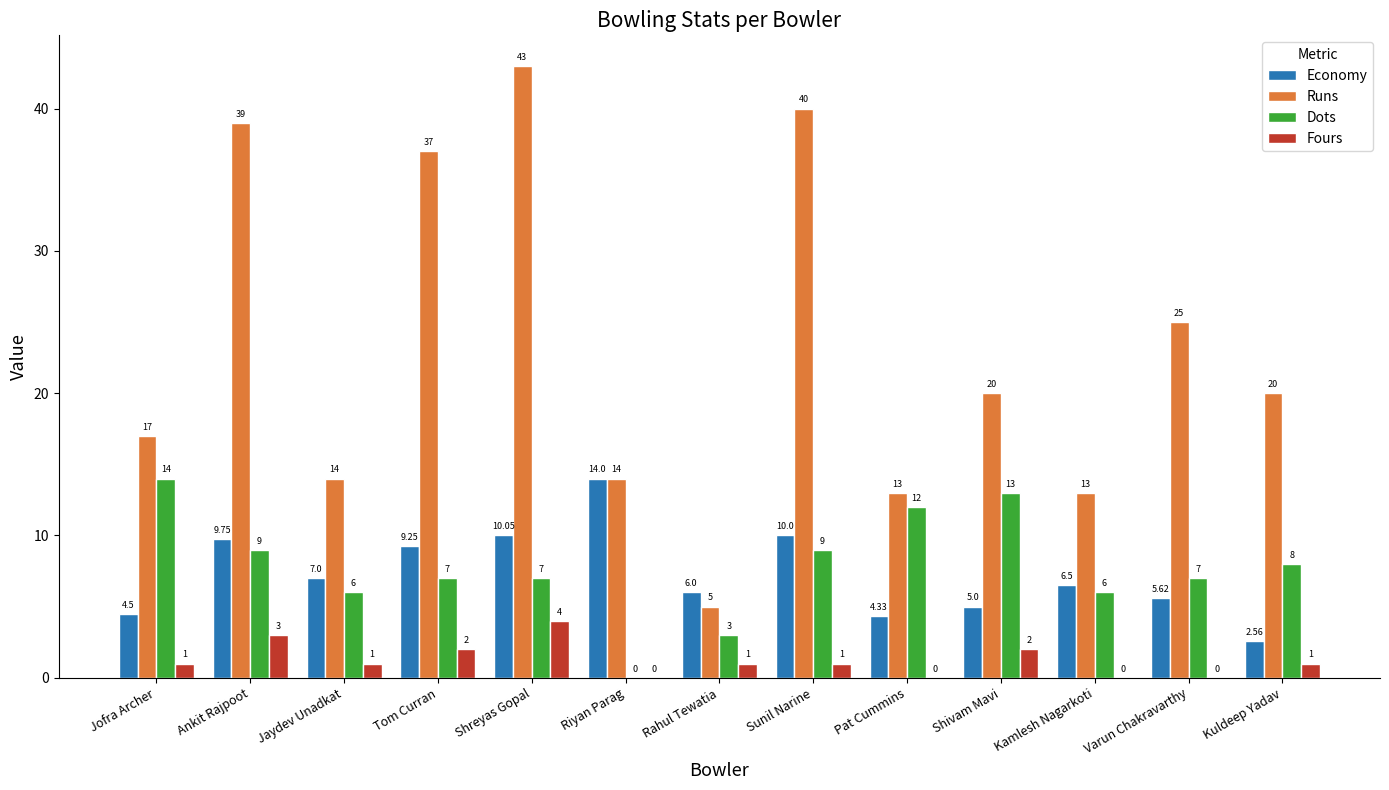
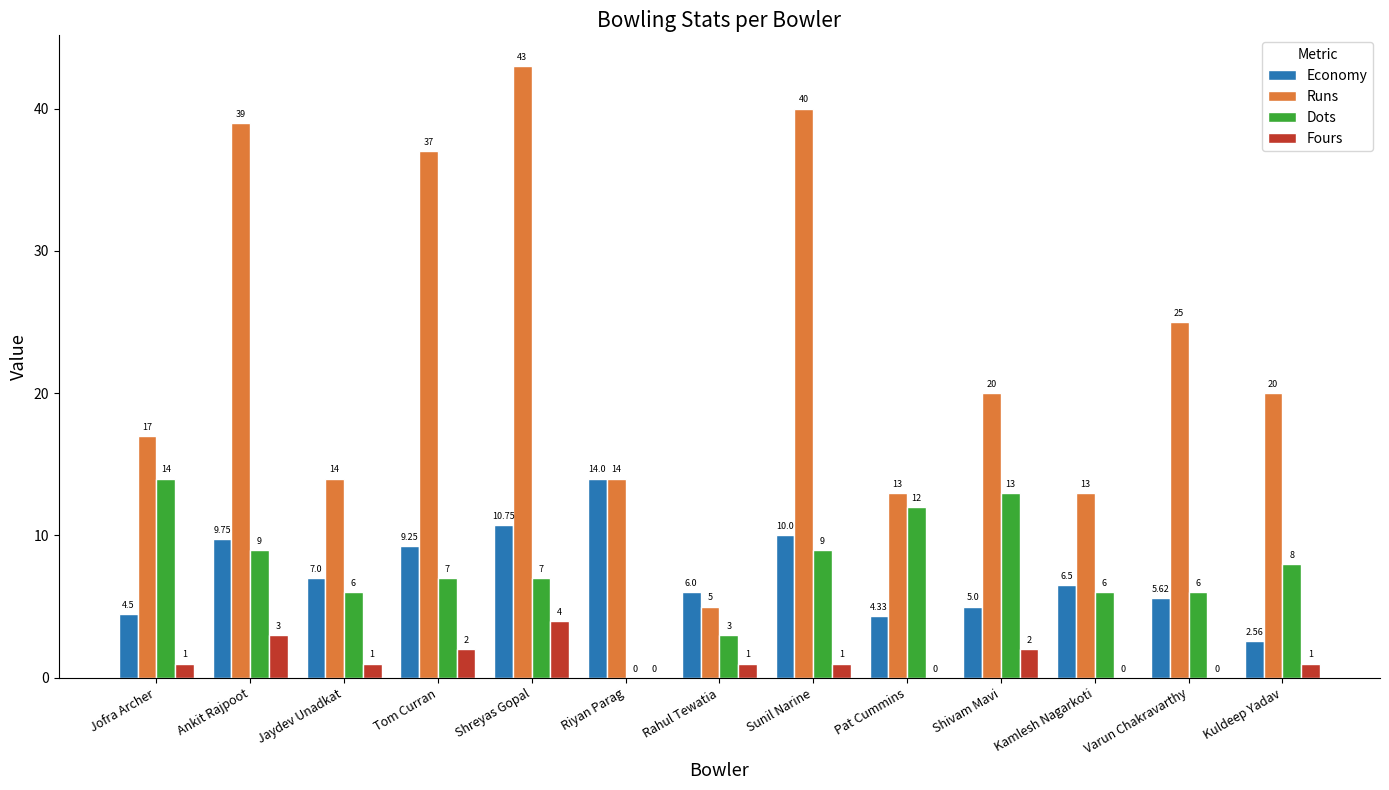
Economy, Shreyas Gopal: 10.05 -> 10.75
Dots, Varun Chakravarthy: 7 -> 6
